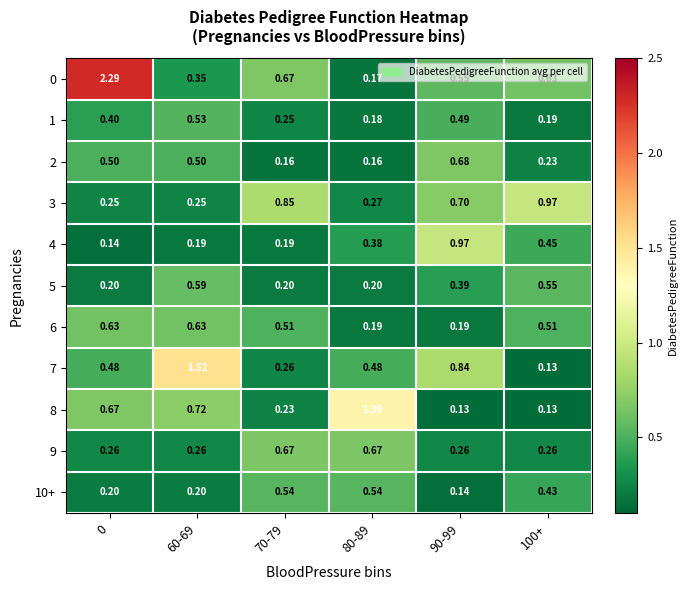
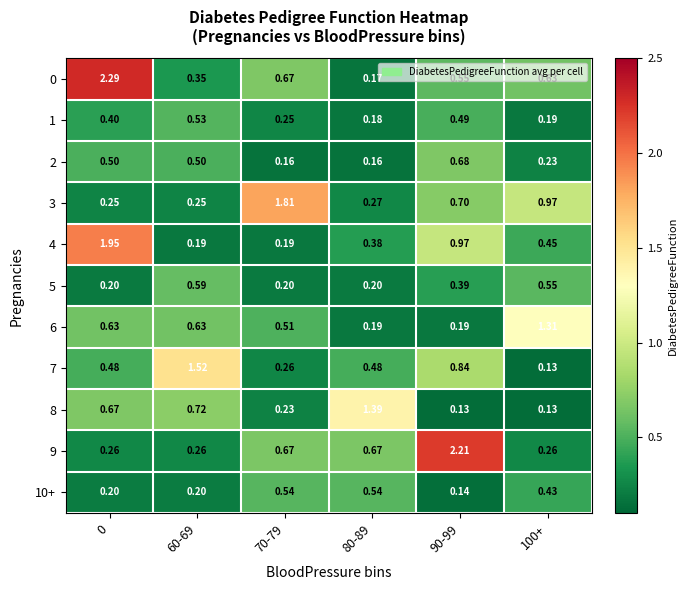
3, 70-79: 0.85 -> 1.81
4, 0: 0.14 -> 1.95
6, 100+: 0.51 -> 1.31
9, 90-99: 0.26 -> 2.21
